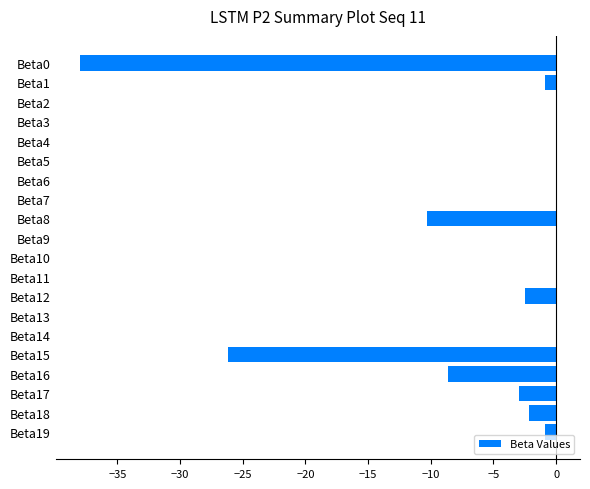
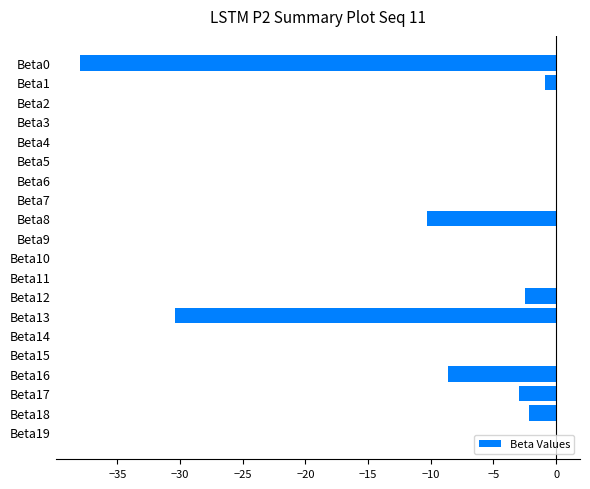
Beta13: 0.0 -> -30.4
Beta15: -26.2 -> 0.0
Beta19: -0.9 -> 0.0
